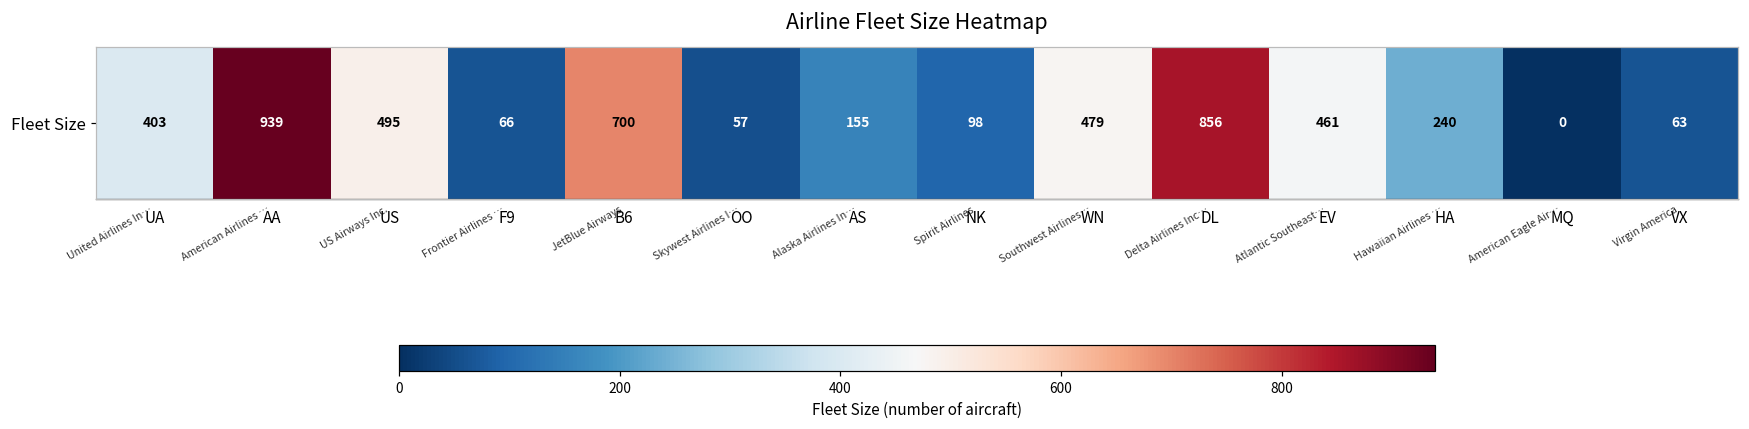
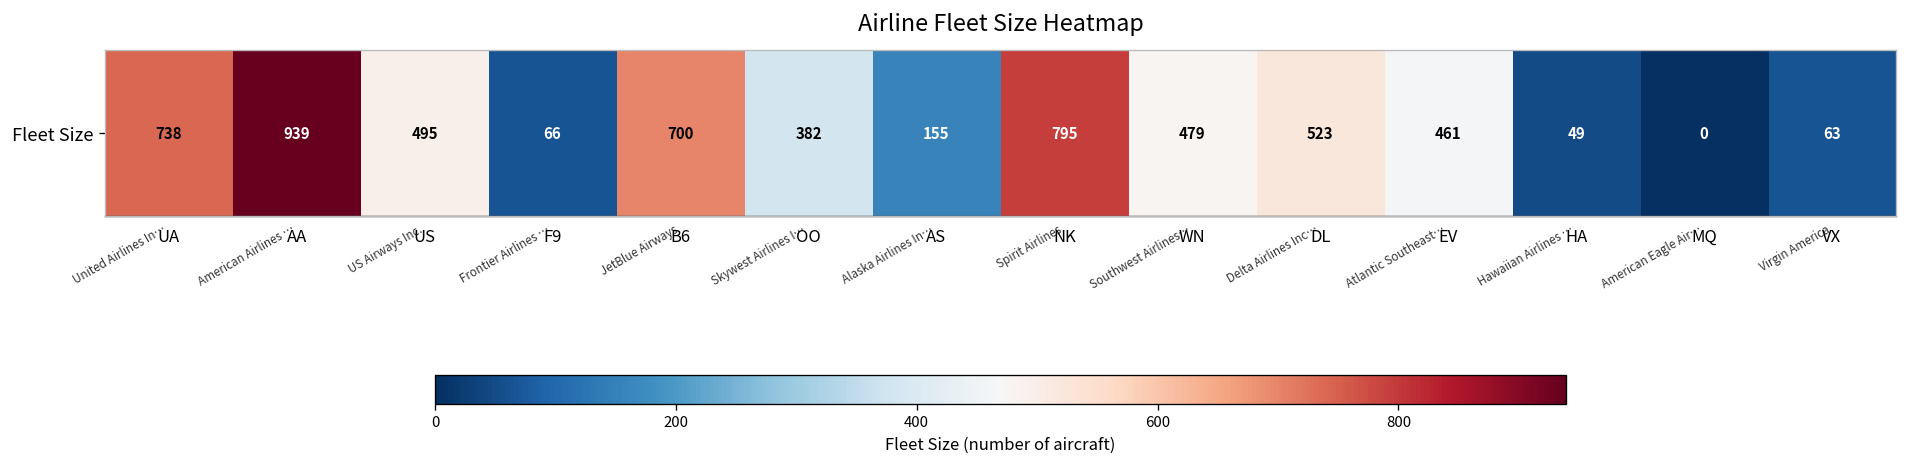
Fleet Size, UA: 403 -> 738
Fleet Size, OO: 57 -> 382
Fleet Size, NK: 98 -> 795
Fleet Size, DL: 856 -> 523
Fleet Size, HA: 240 -> 49
